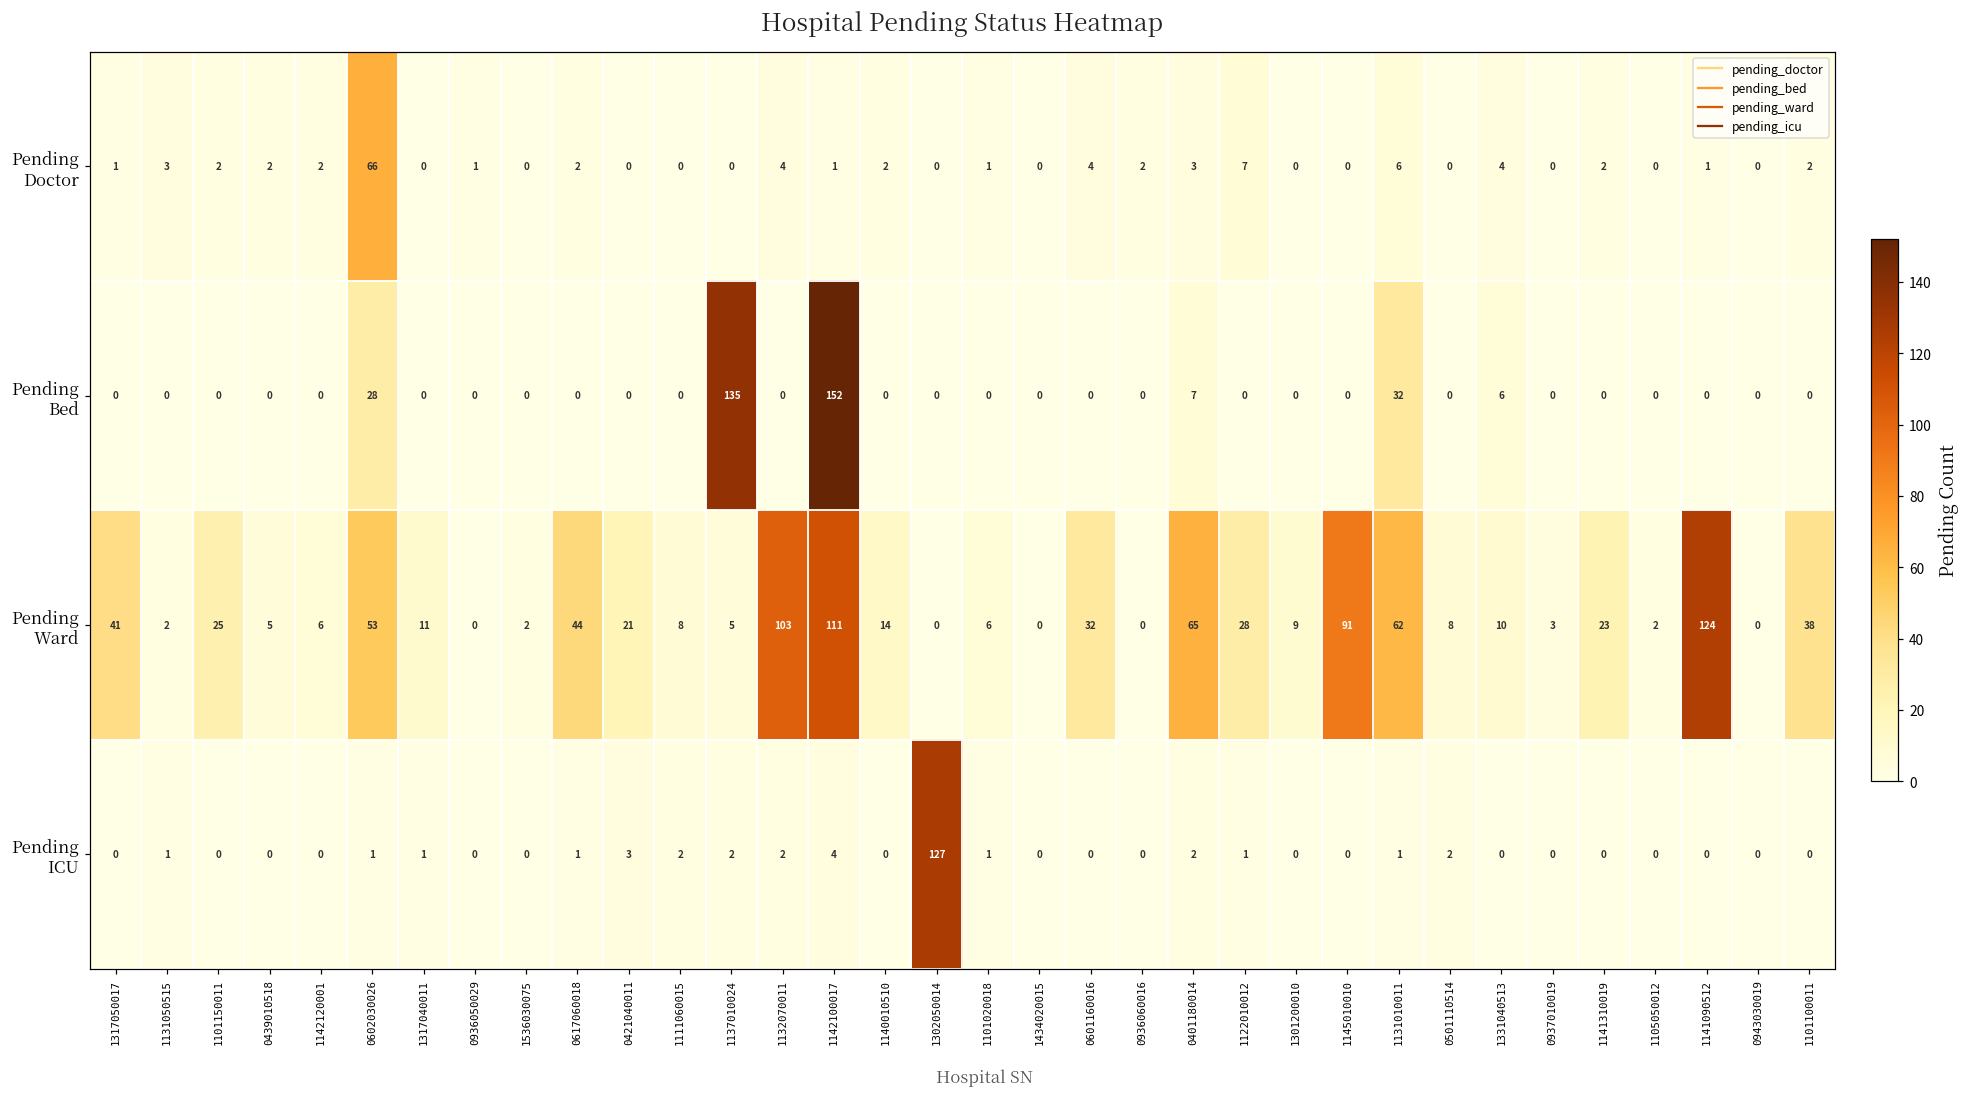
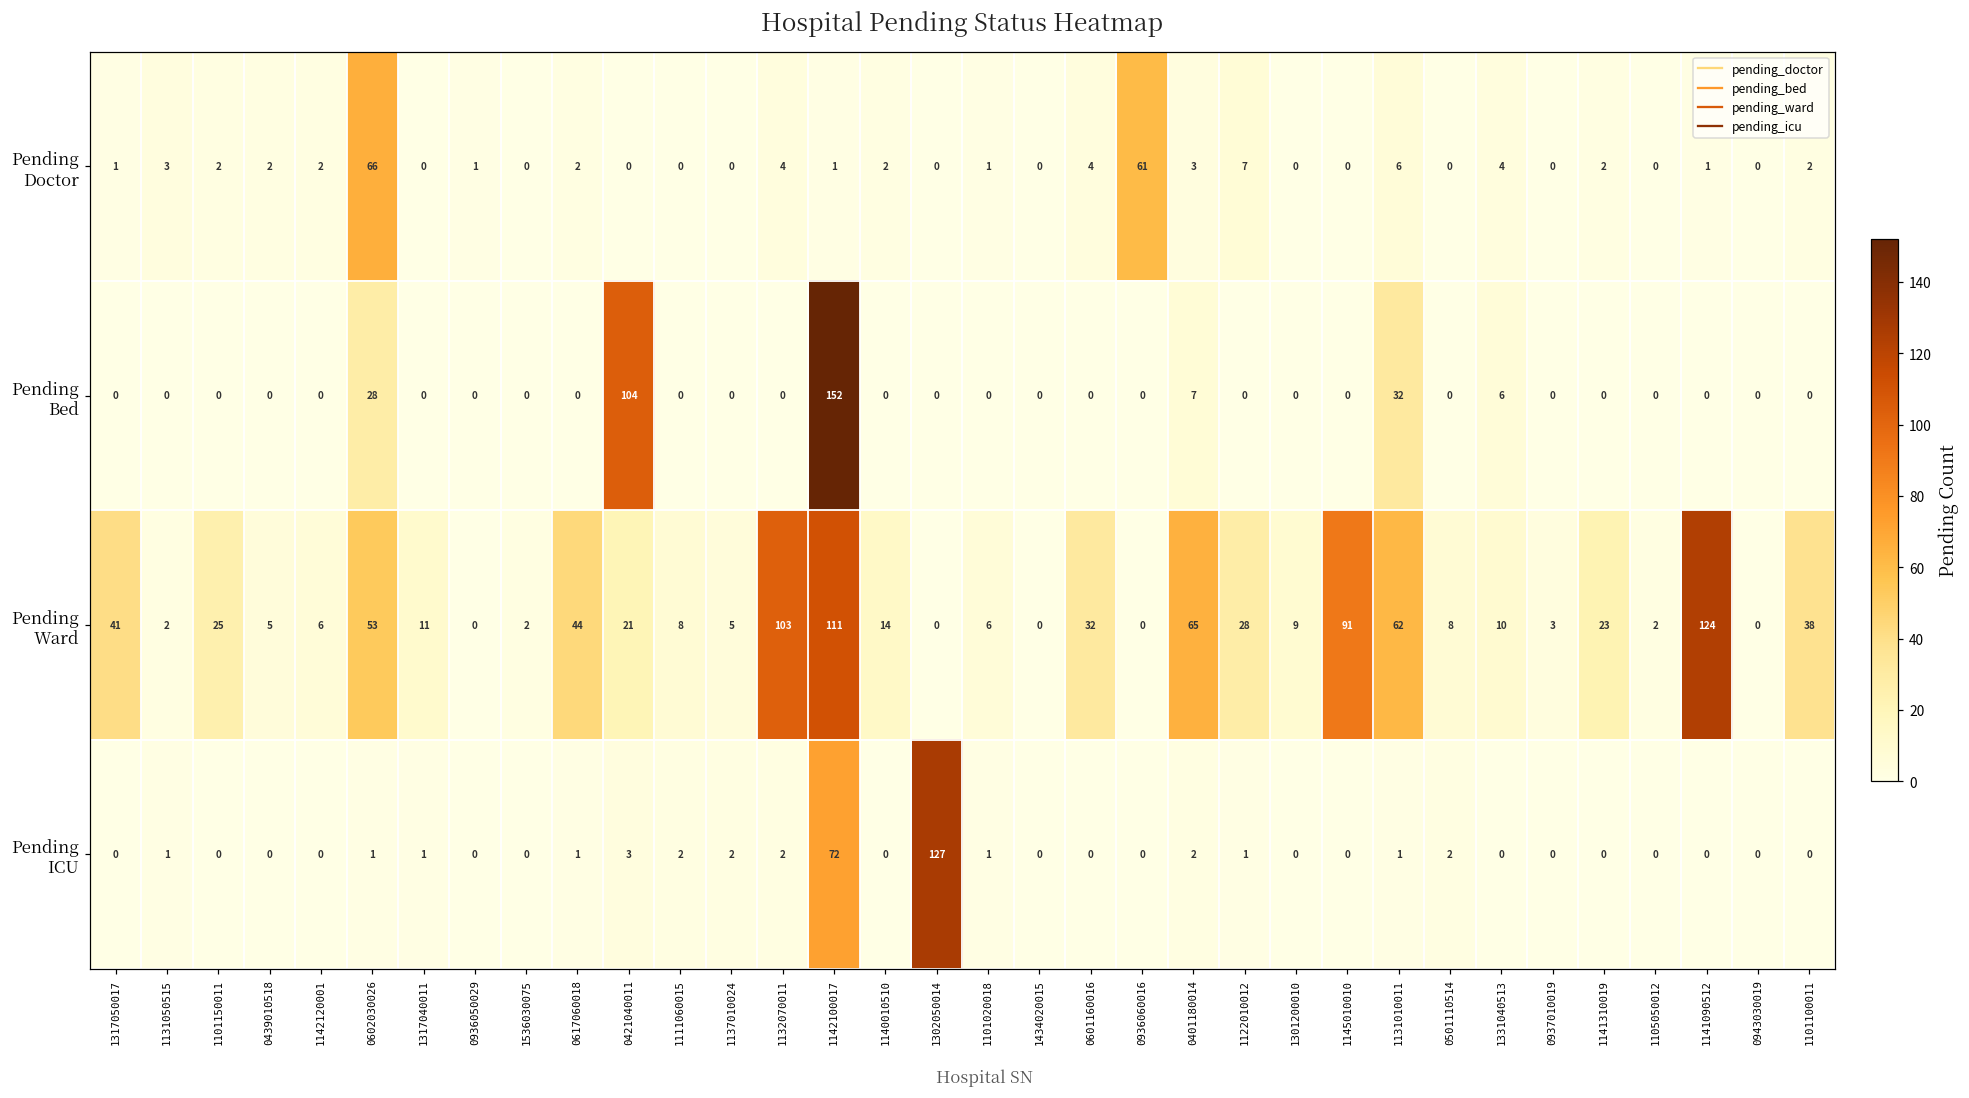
Pending Doctor, 0936060016: 2 -> 61
Pending Bed, 0421040011: 0 -> 104
Pending Bed, 1137010024: 135 -> 0
Pending ICU, 1142100017: 4 -> 72
